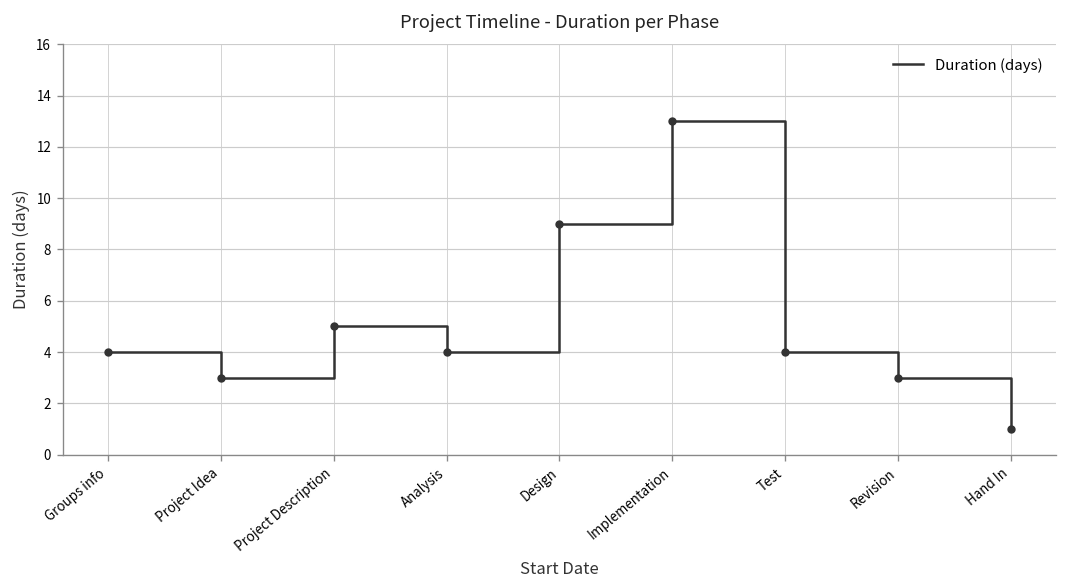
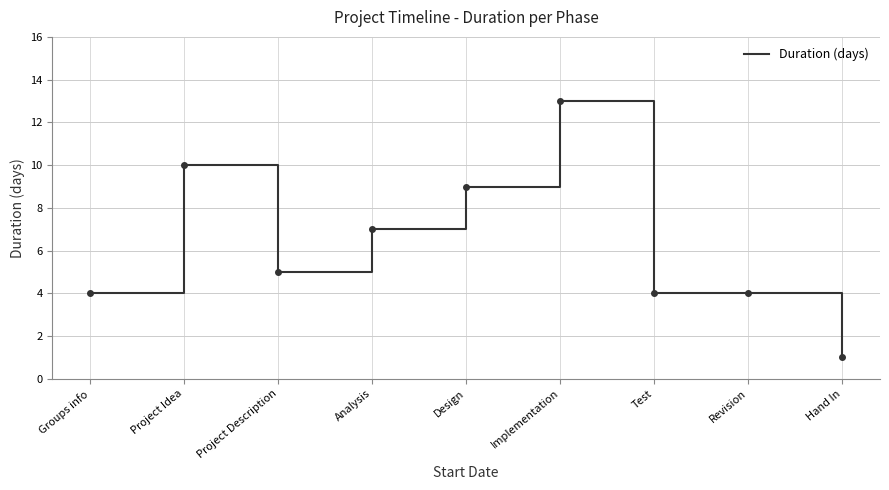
Project Idea: 3 -> 10
Analysis: 4 -> 7
Revision: 3 -> 4
